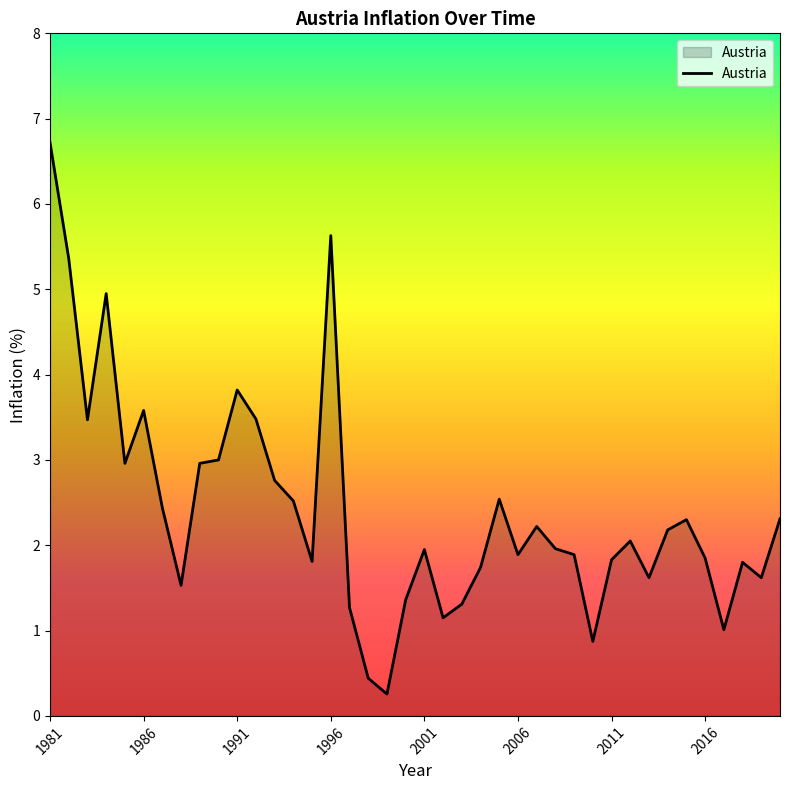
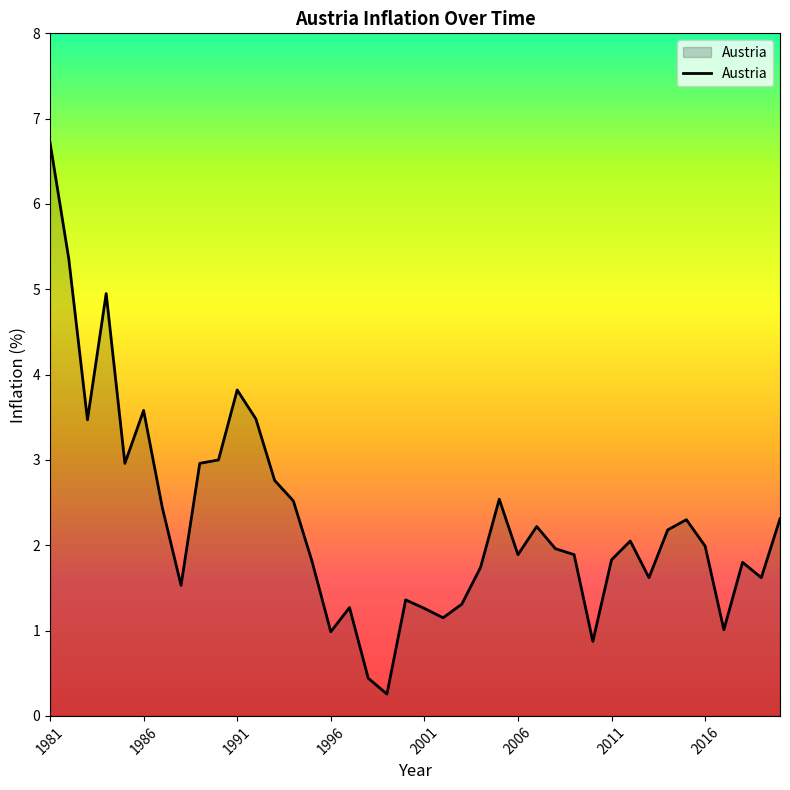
1996: 5.6 -> 1.0
2001: 2.0 -> 1.3
2016: 1.9 -> 2.0
